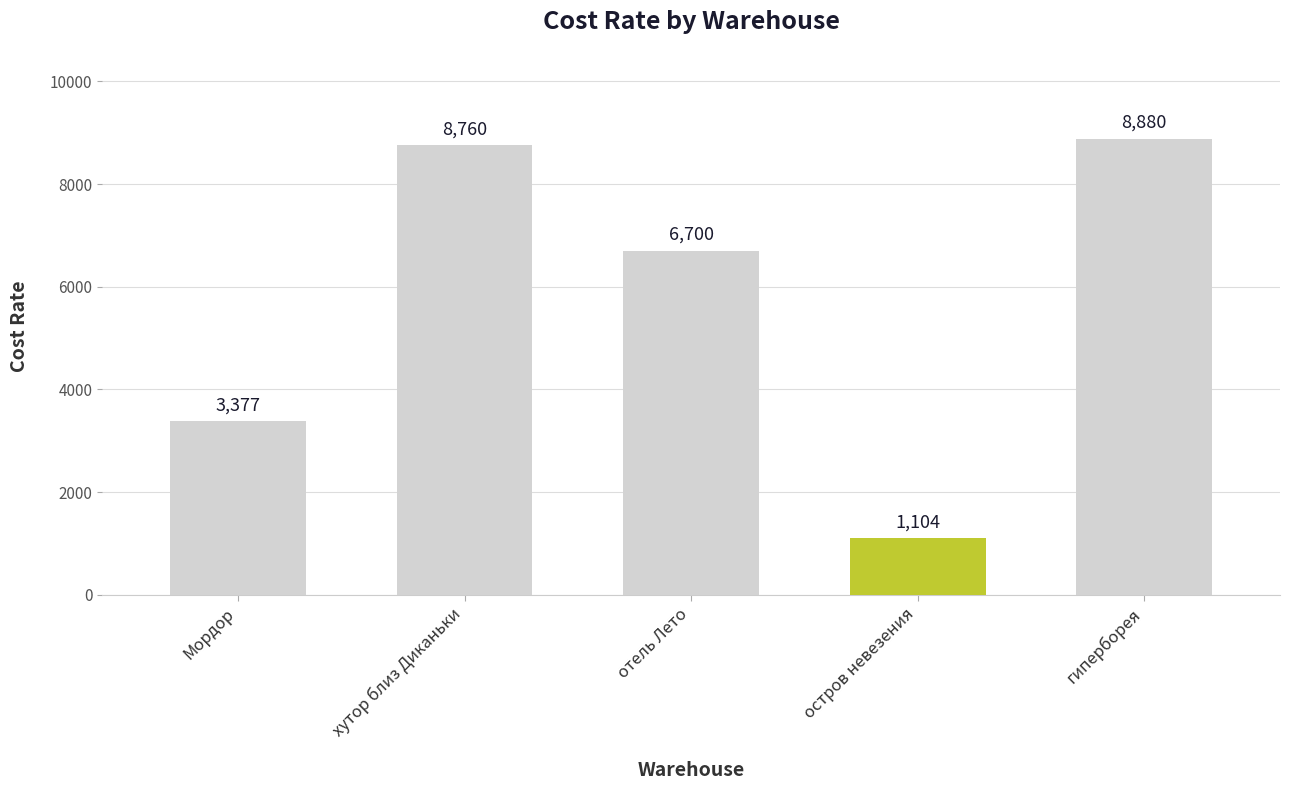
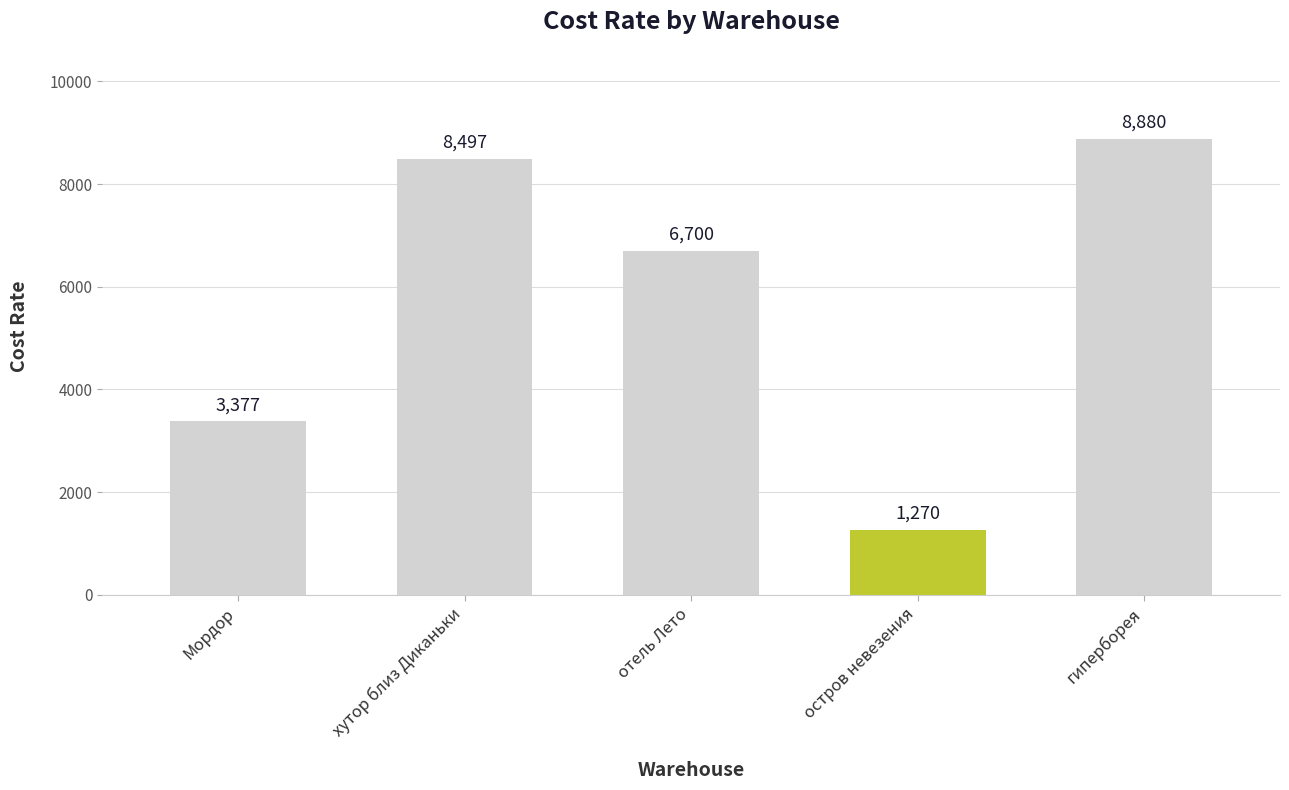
хутор близ Диканьки: 8,760 -> 8,497
остров невезения: 1,104 -> 1,270
